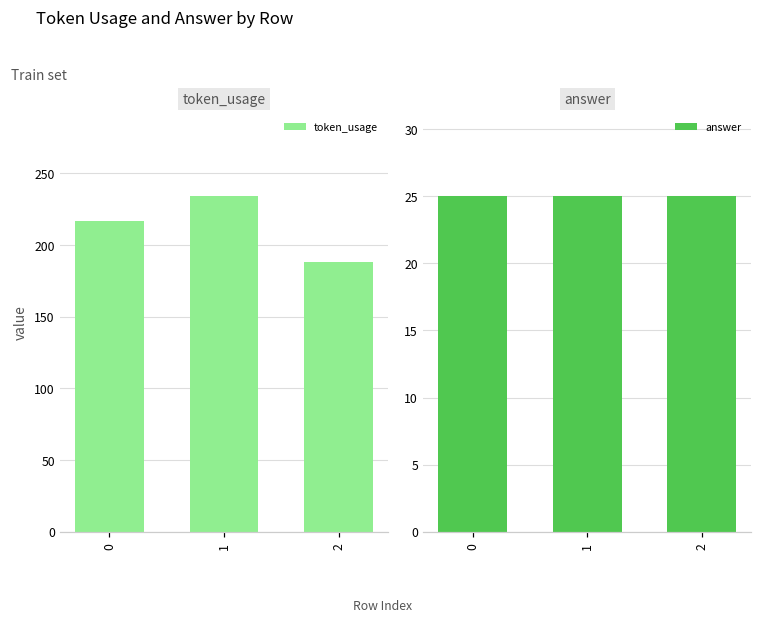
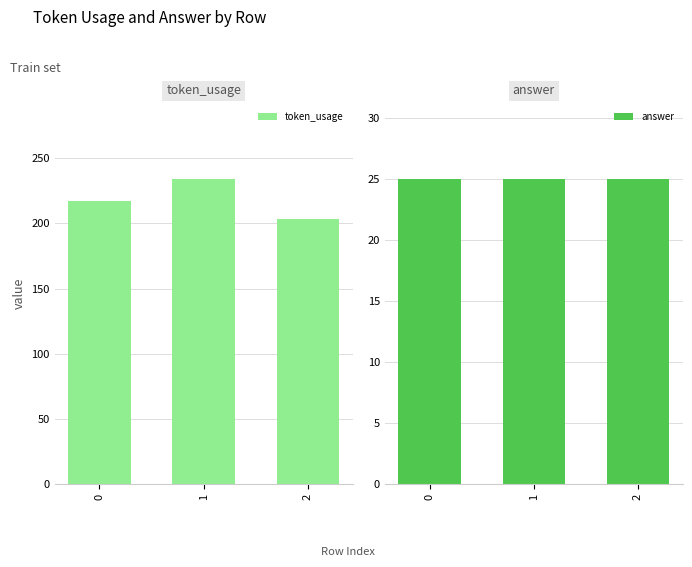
token_usage, 2: 188 -> 203
